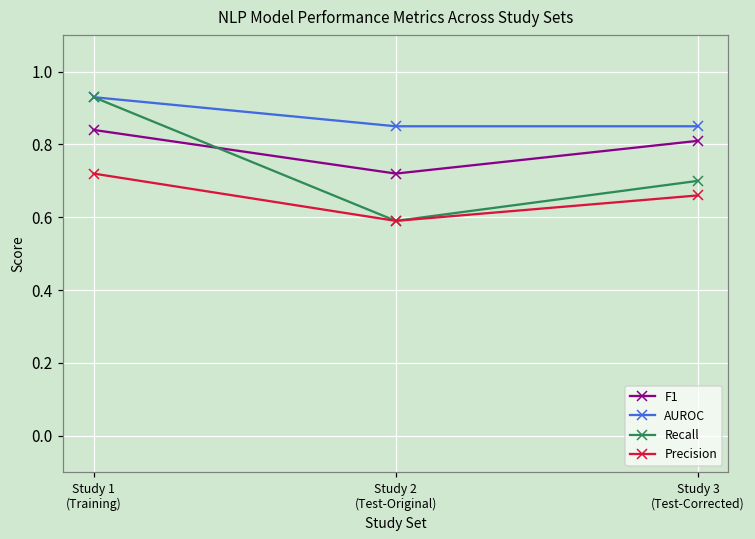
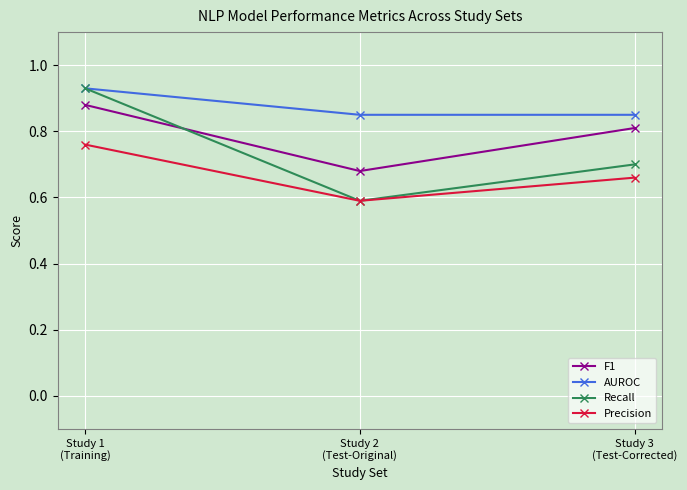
F1, Study 1 (Training): 0.84 -> 0.88
Precision, Study 1 (Training): 0.72 -> 0.76
F1, Study 2 (Test-Original): 0.72 -> 0.68
